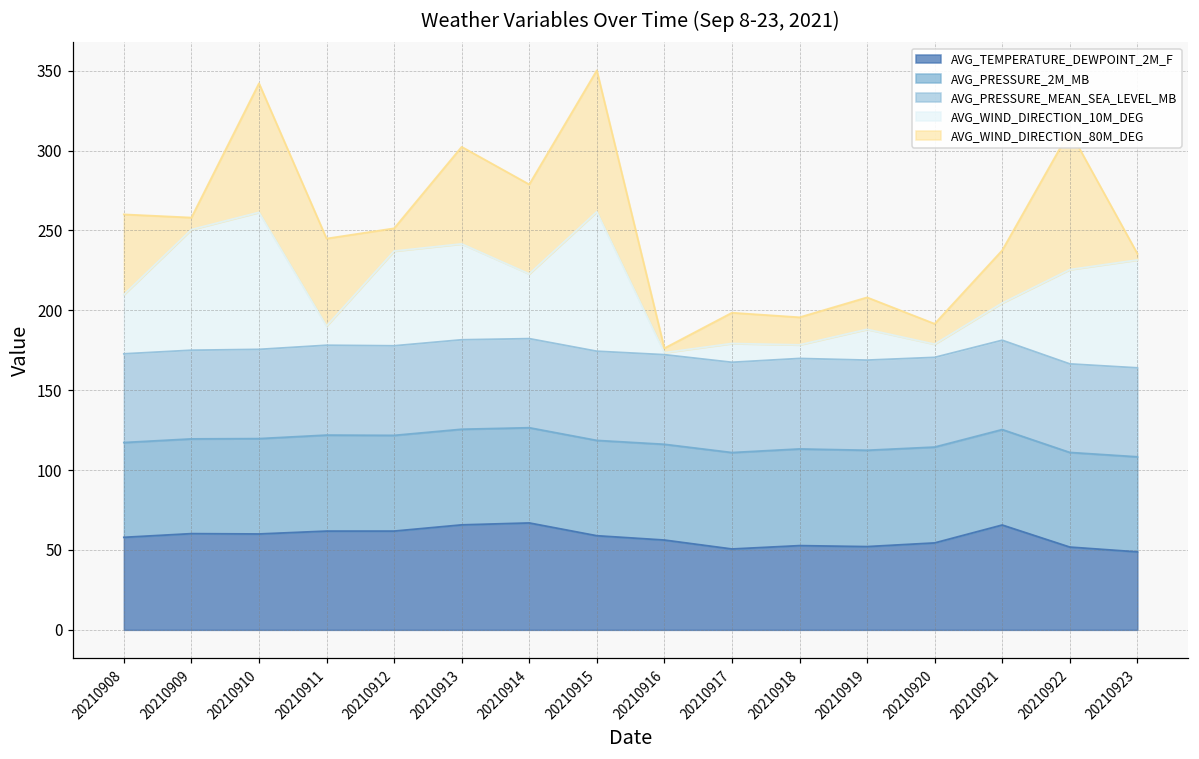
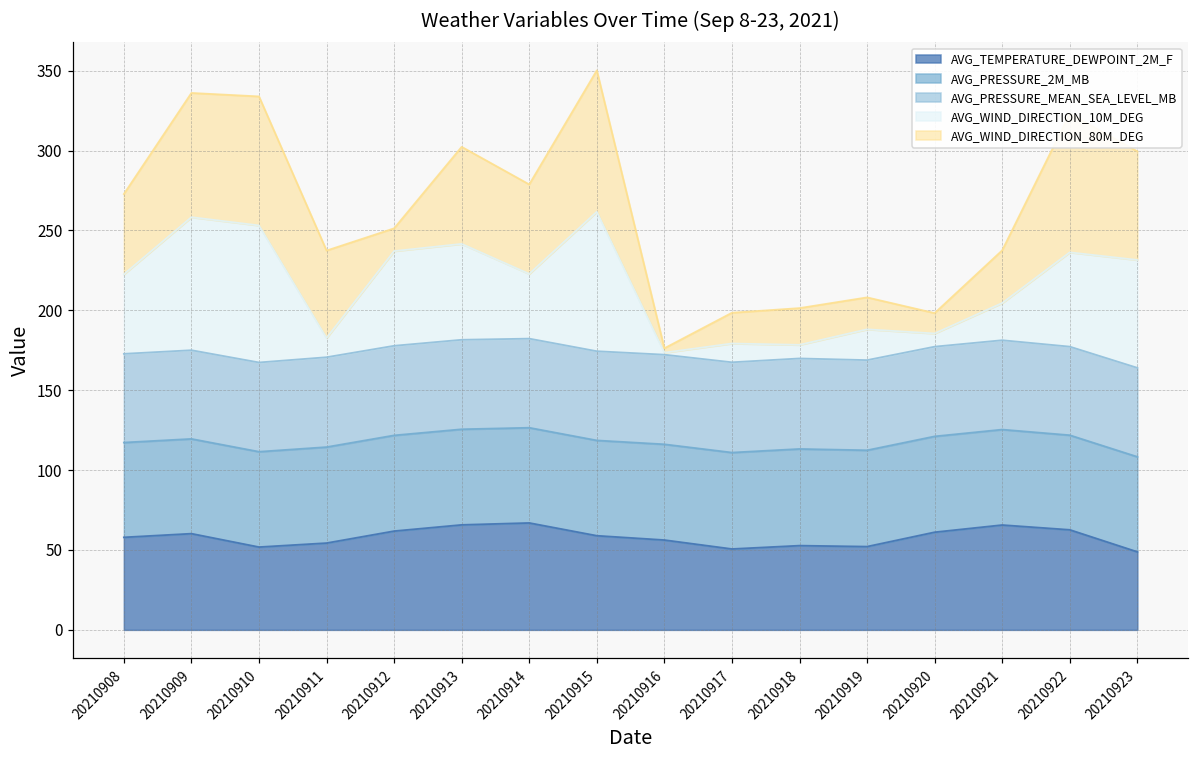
AVG_WIND_DIRECTION_10M_DEG, 20210908: 37 -> 50
AVG_WIND_DIRECTION_10M_DEG, 20210909: 76 -> 83
AVG_WIND_DIRECTION_80M_DEG, 20210909: 8 -> 78
AVG_TEMPERATURE_DEWPOINT_2M_F, 20210910: 60 -> 52
AVG_TEMPERATURE_DEWPOINT_2M_F, 20210911: 62 -> 54
AVG_WIND_DIRECTION_80M_DEG, 20210918: 17 -> 23
AVG_TEMPERATURE_DEWPOINT_2M_F, 20210920: 54 -> 61
AVG_TEMPERATURE_DEWPOINT_2M_F, 20210922: 52 -> 63
AVG_WIND_DIRECTION_80M_DEG, 20210923: 4 -> 68
